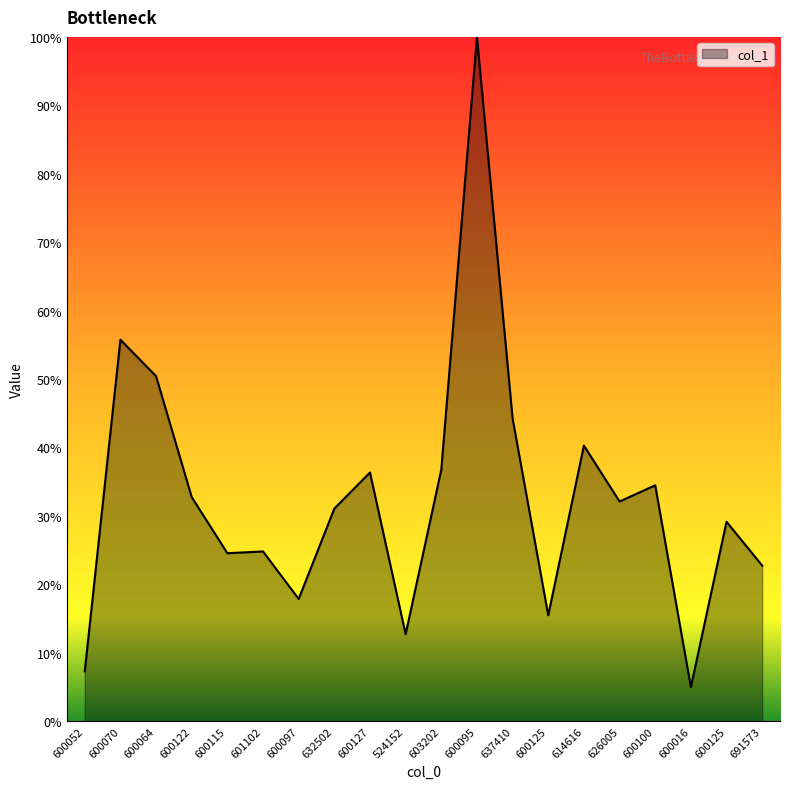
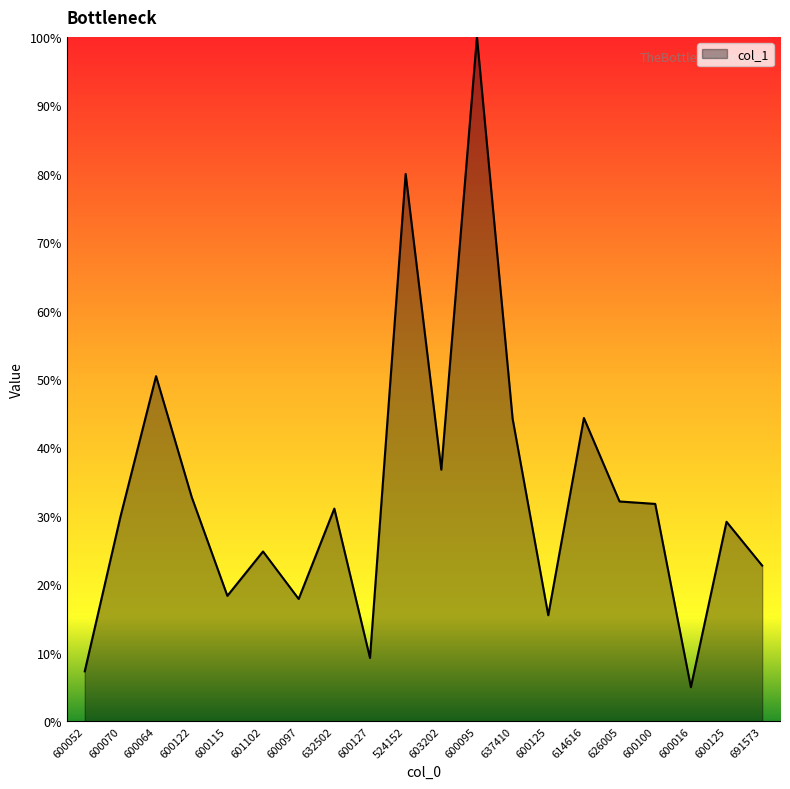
600070: 56% -> 30%
600115: 25% -> 18%
600127: 36% -> 9%
524152: 13% -> 80%
614616: 40% -> 44%
600100: 34% -> 32%
